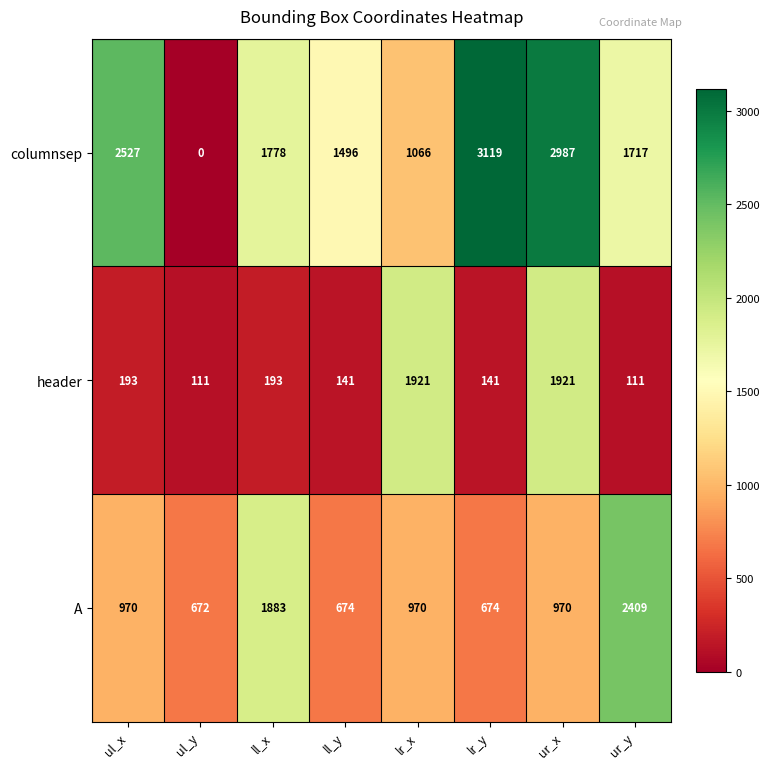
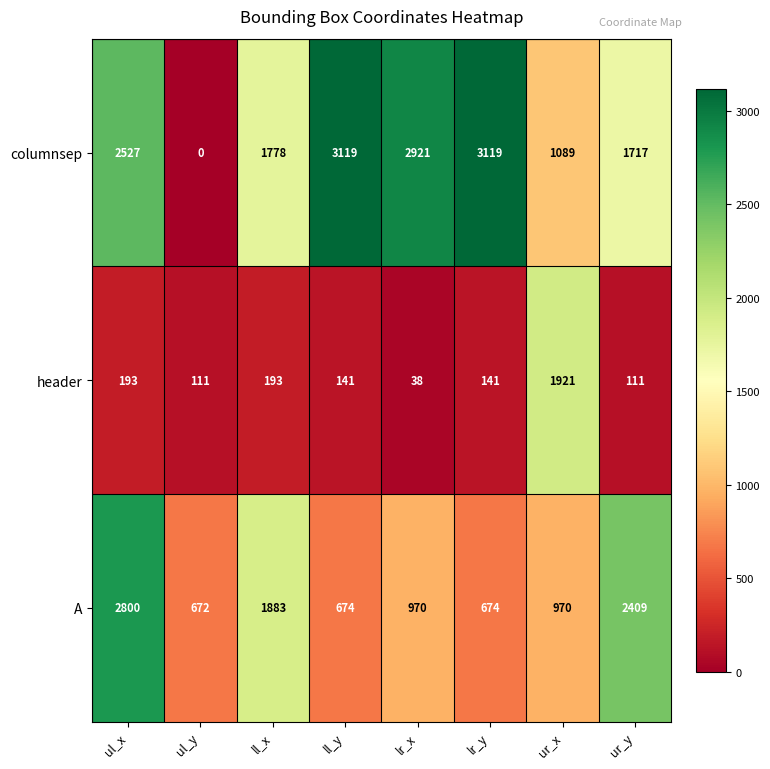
columnsep, ll_y: 1496 -> 3119
columnsep, lr_x: 1066 -> 2921
columnsep, ur_x: 2987 -> 1089
header, lr_x: 1921 -> 38
A, ul_x: 970 -> 2800
